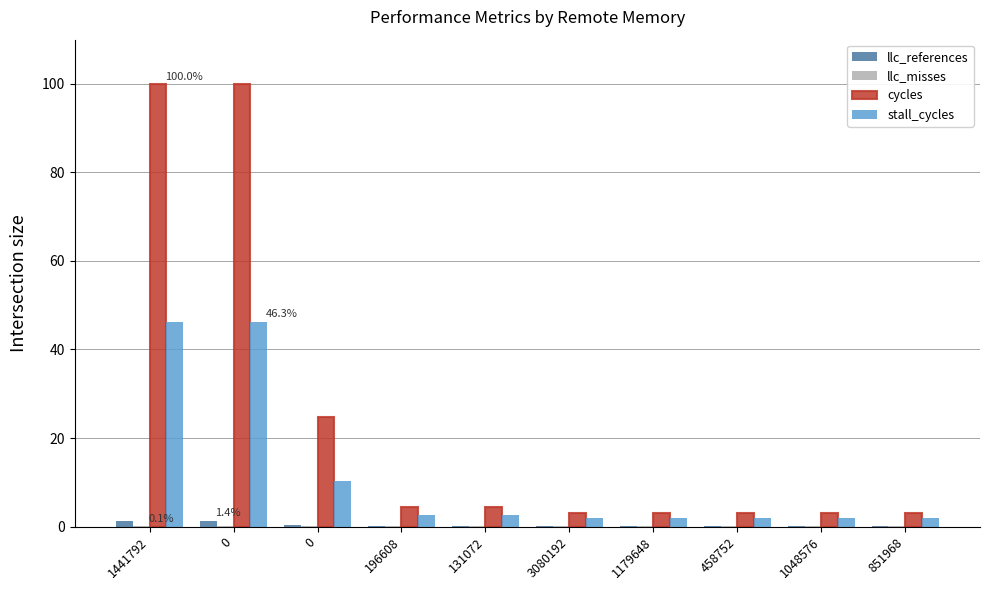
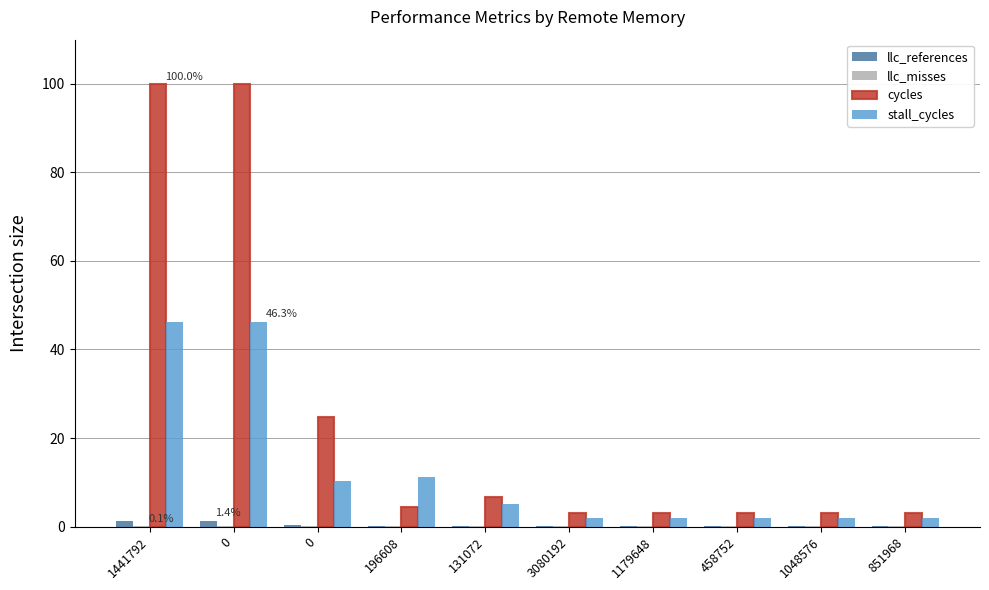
stall_cycles, 196608: 3 -> 11
cycles, 131072: 4 -> 7
stall_cycles, 131072: 3 -> 5
